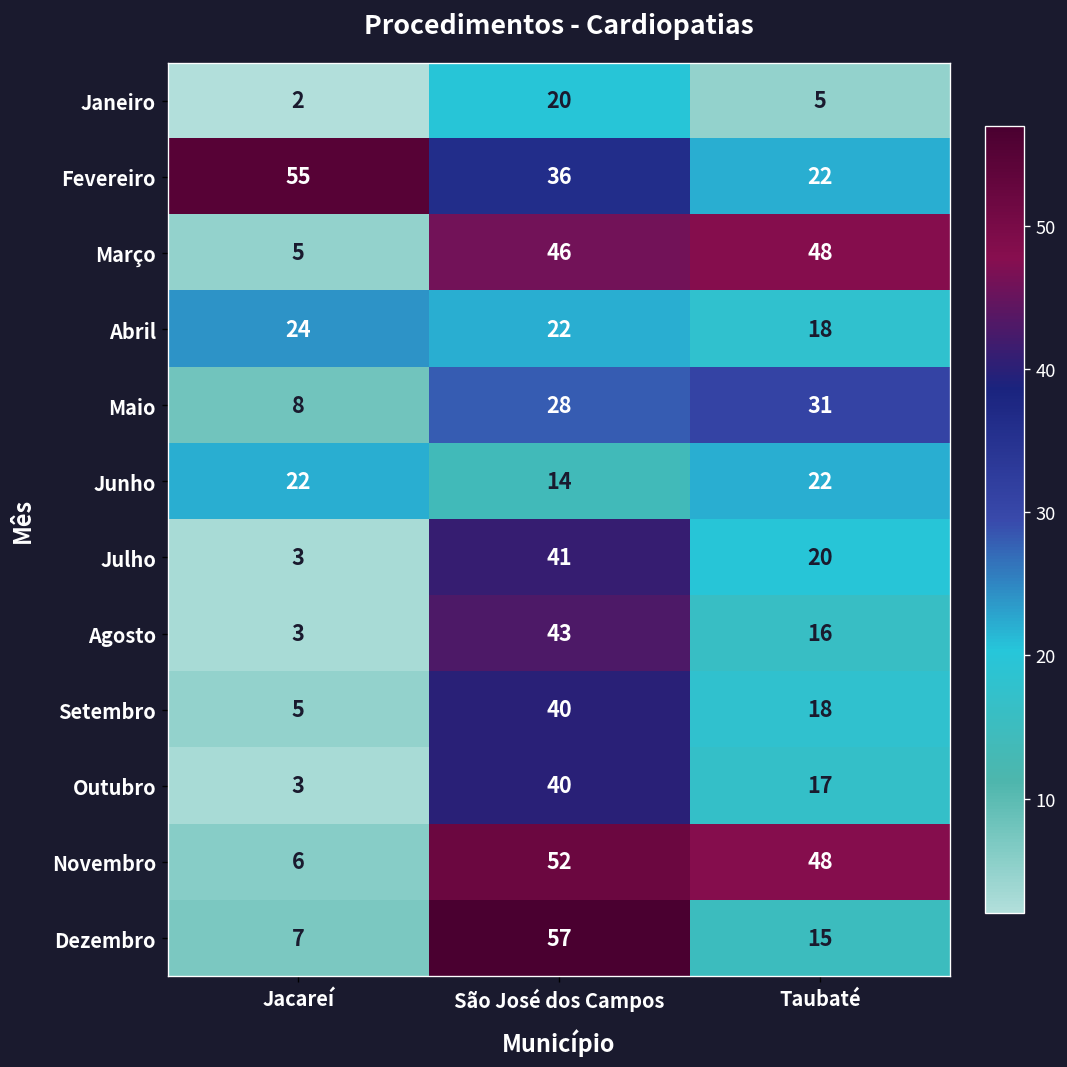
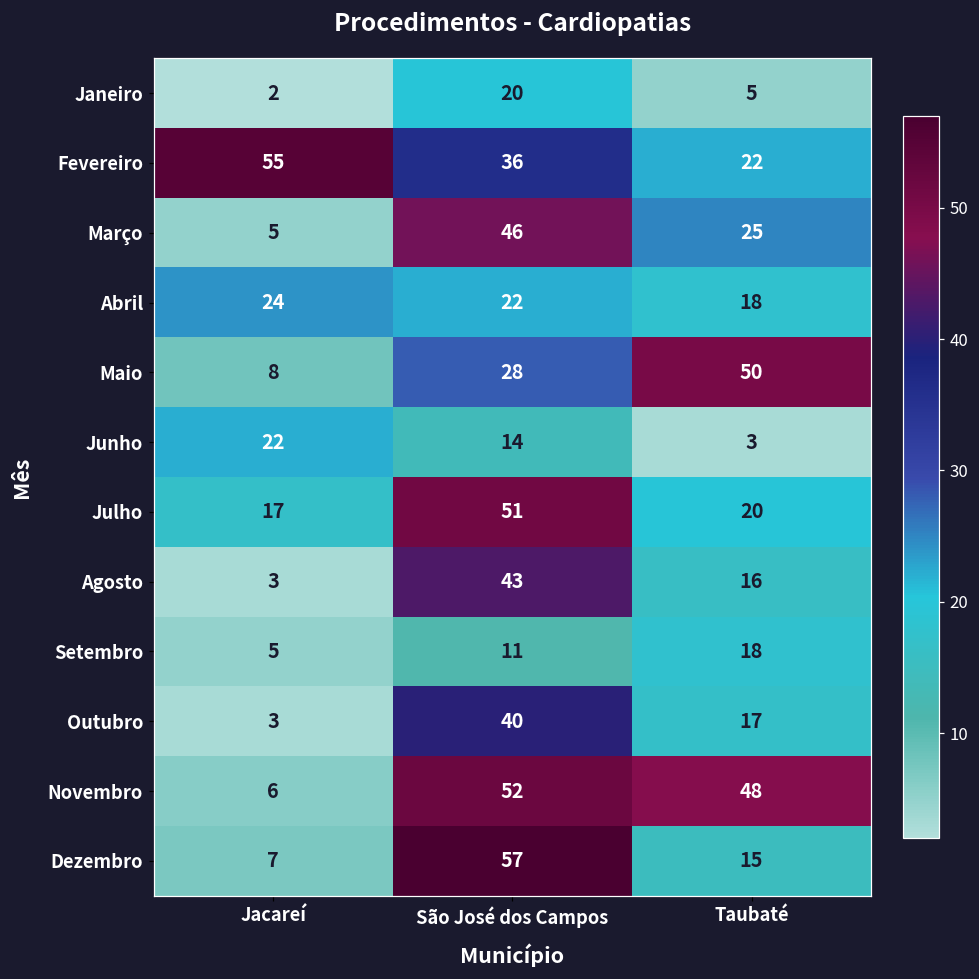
Março, Taubaté: 48 -> 25
Maio, Taubaté: 31 -> 50
Junho, Taubaté: 22 -> 3
Julho, Jacareí: 3 -> 17
Julho, São José dos Campos: 41 -> 51
Setembro, São José dos Campos: 40 -> 11
